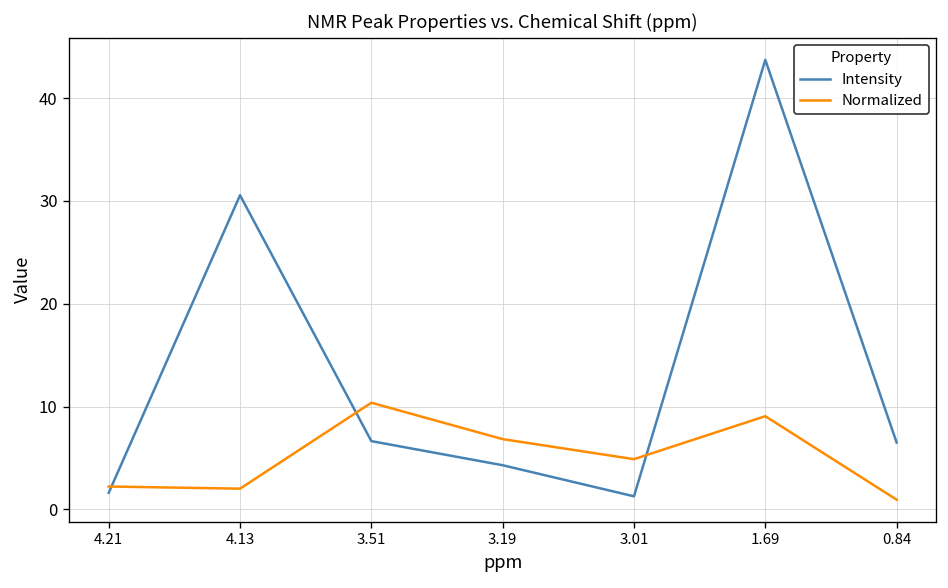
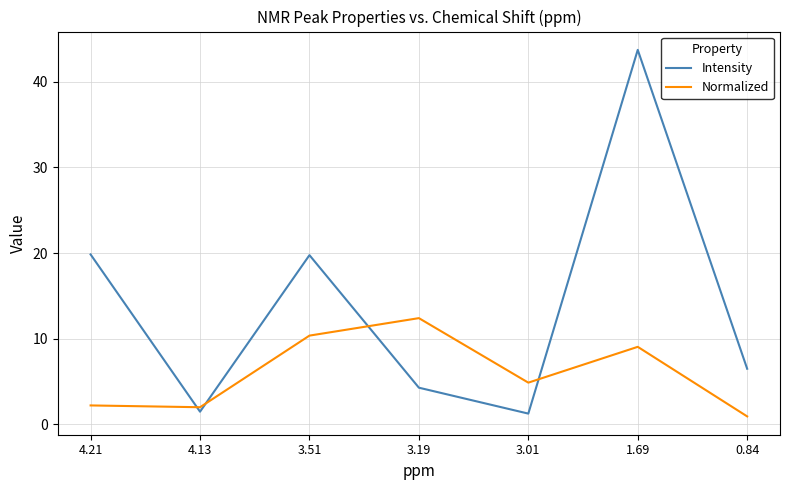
Intensity, 4.21: 2 -> 20
Intensity, 4.13: 31 -> 1
Intensity, 3.51: 7 -> 20
Normalized, 3.19: 7 -> 12
